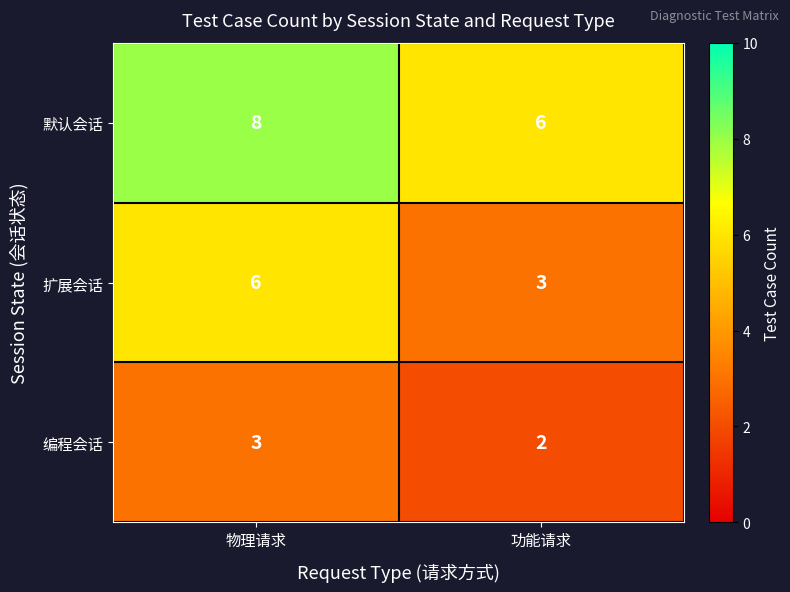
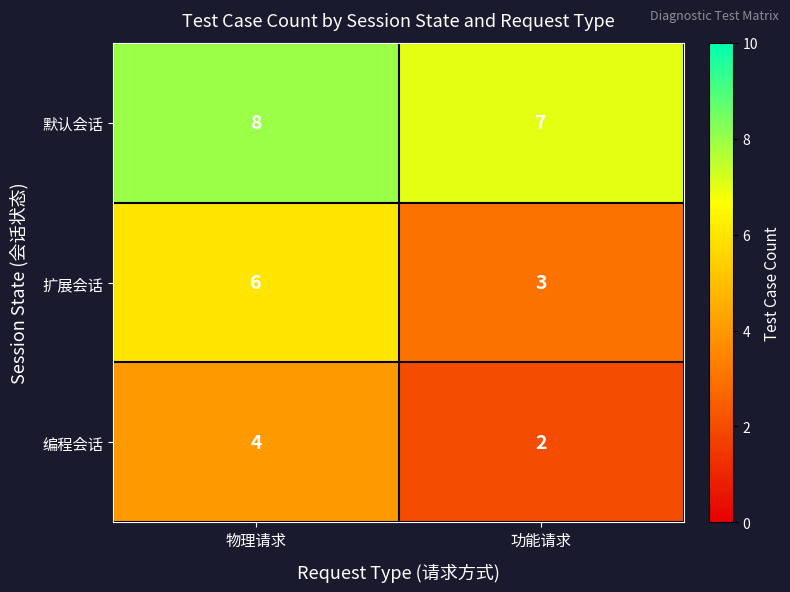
默认会话, 功能请求: 6 -> 7
编程会话, 物理请求: 3 -> 4
